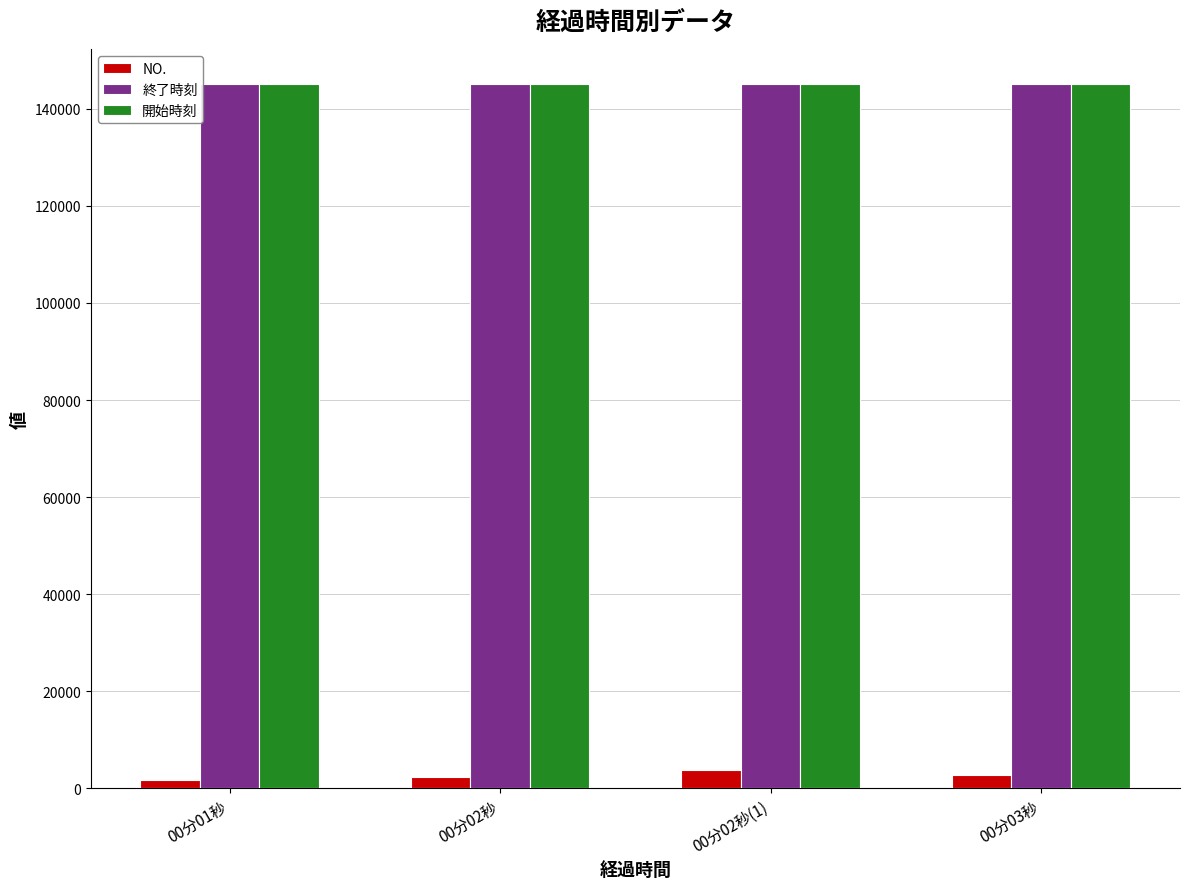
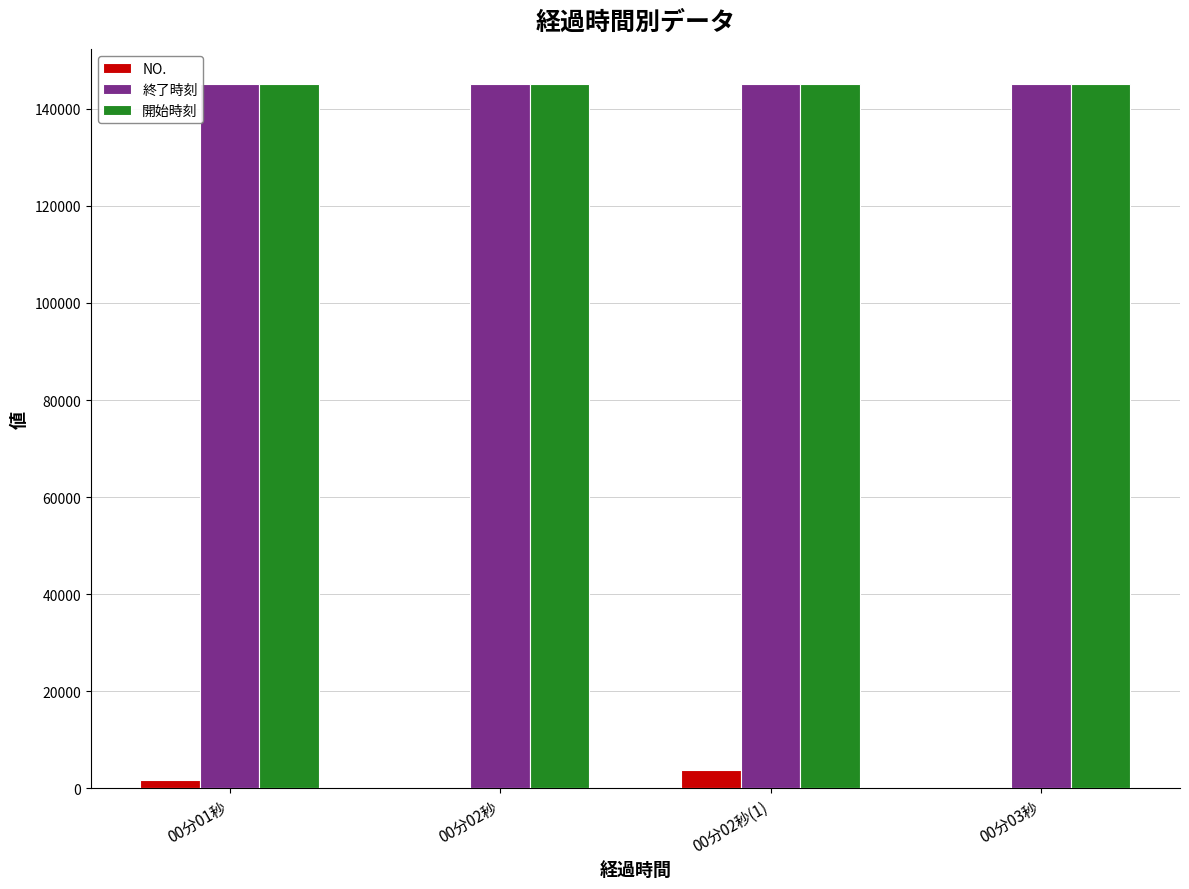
NO., 00分02秒: 2000 -> 0
NO., 00分03秒: 3000 -> 0
